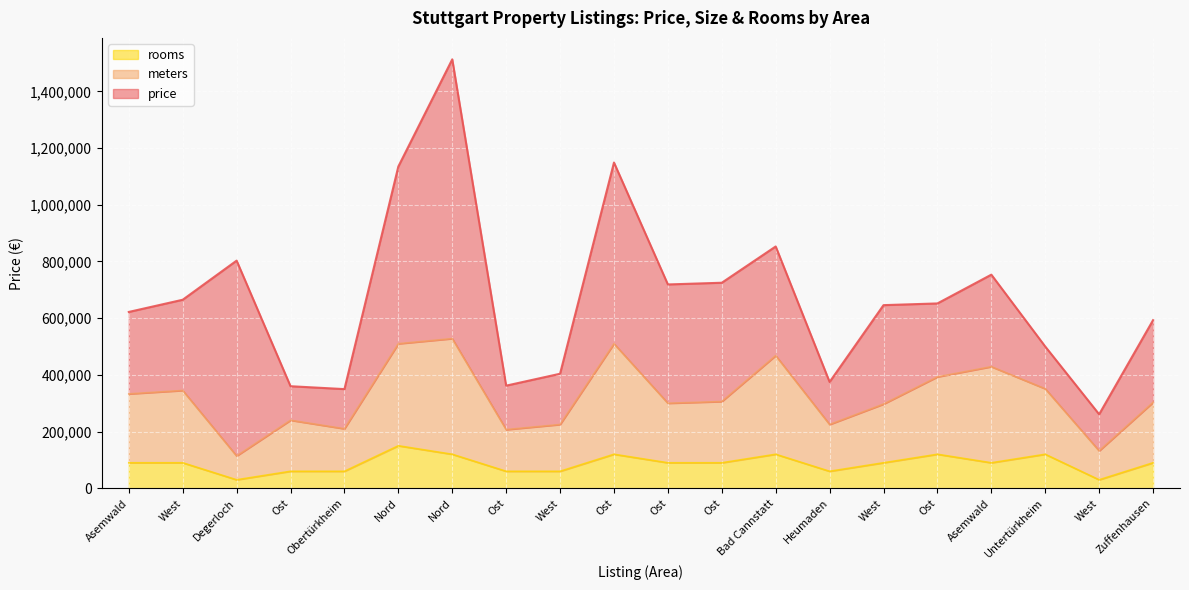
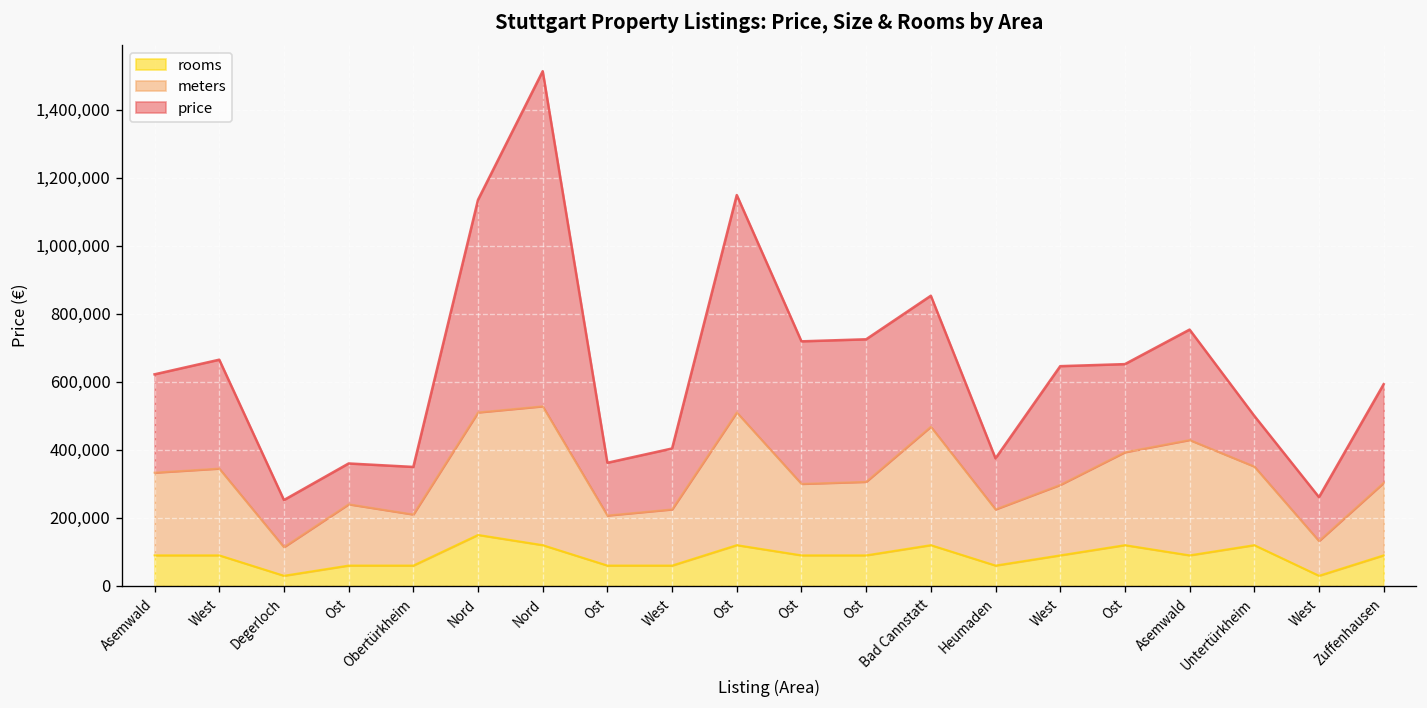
price, Degerloch: 690,000 -> 140,000
